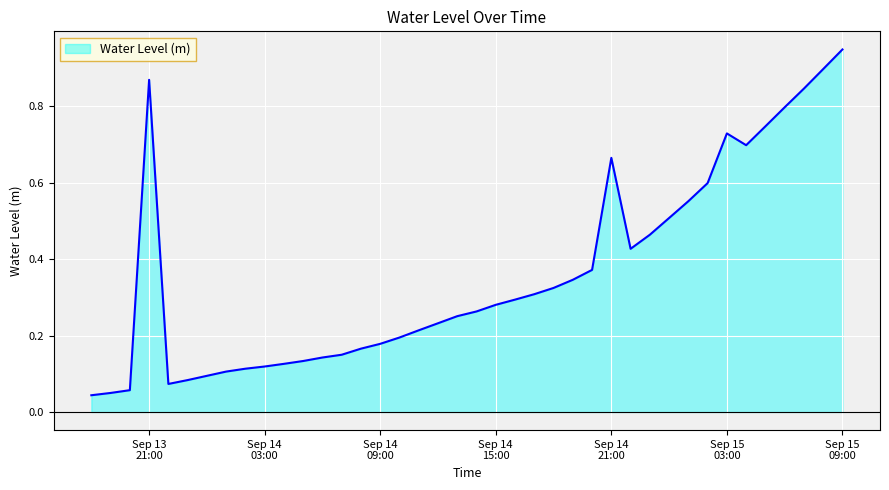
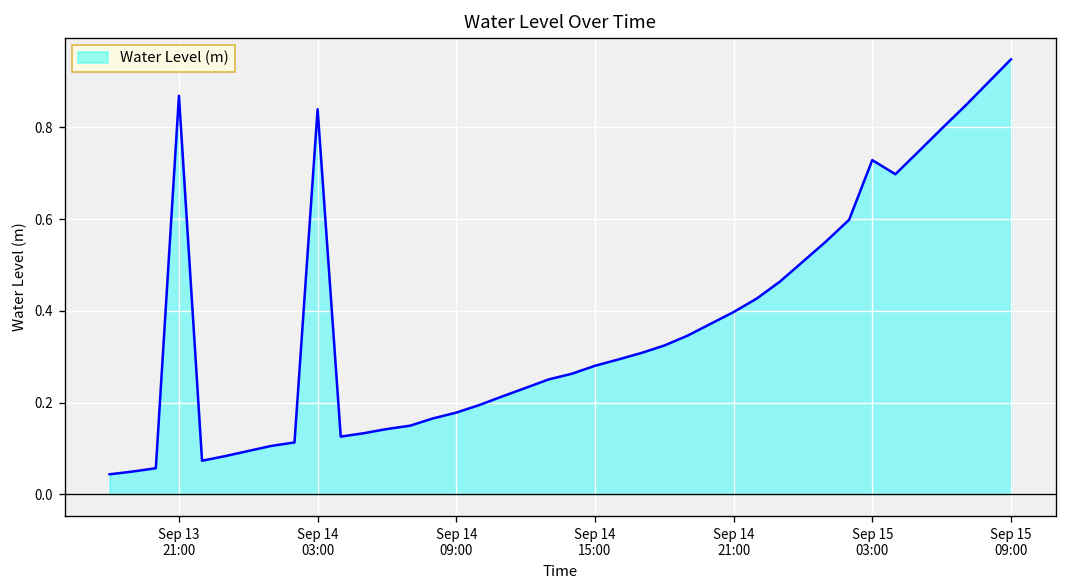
Sep 14 03:00: 0.12 -> 0.84
Sep 14 21:00: 0.66 -> 0.40
